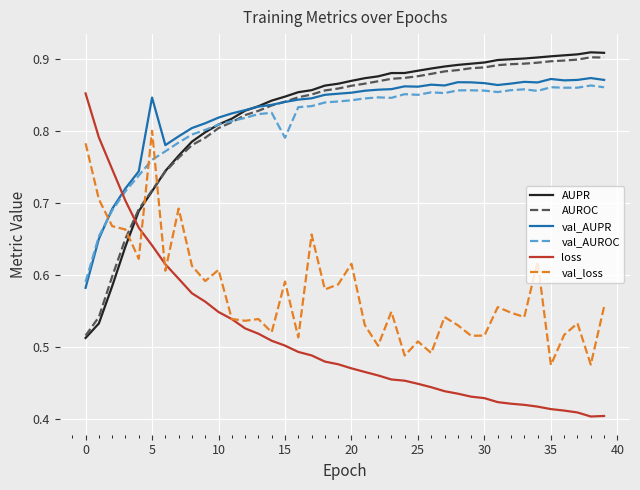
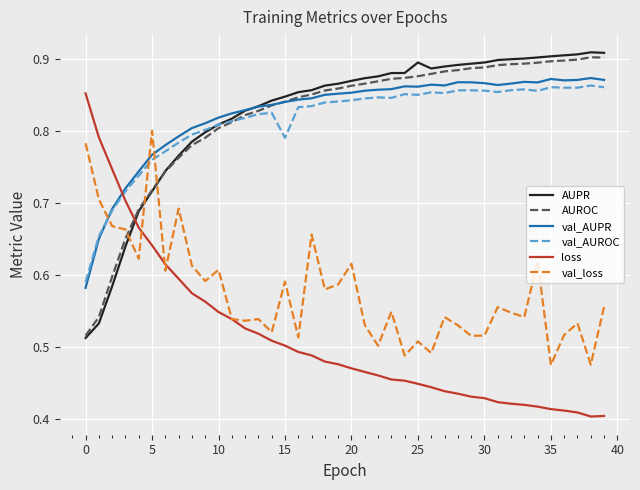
val_AUPR, 5: 0.85 -> 0.77
AUPR, 25: 0.88 -> 0.89
